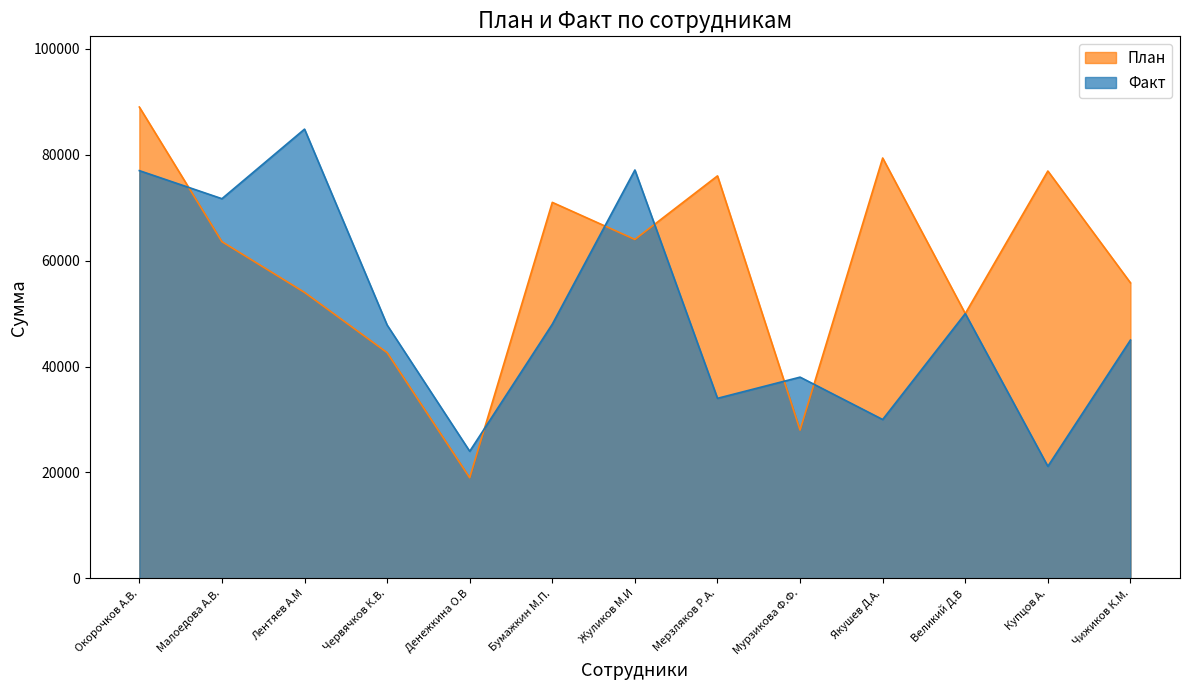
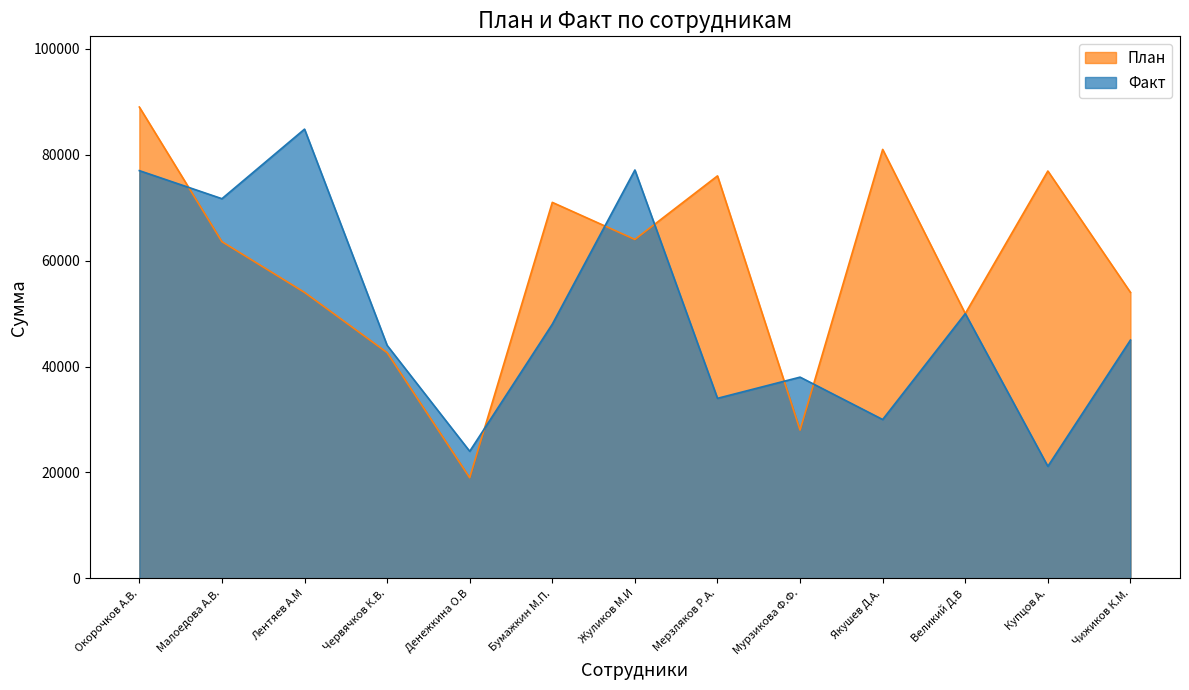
Факт, Червячков К.В.: 48000 -> 44000
План, Якушев Д.А.: 79000 -> 81000
План, Чижиков К.М.: 56000 -> 54000
